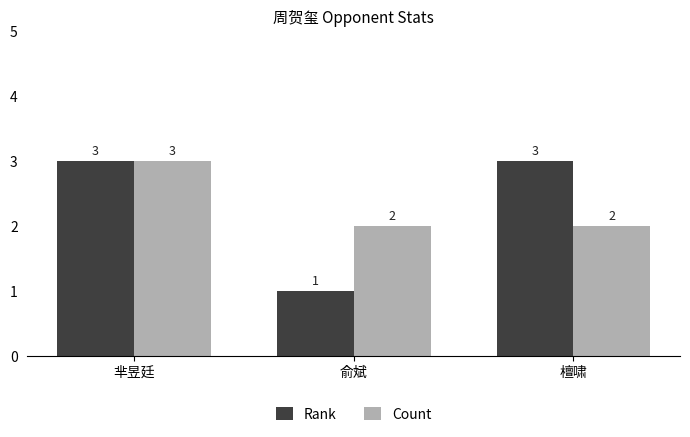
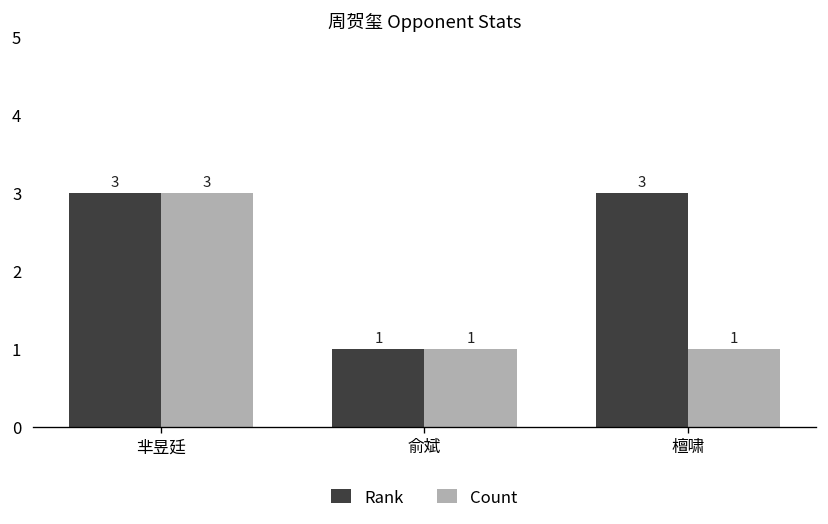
Count, 俞斌: 2 -> 1
Count, 檀啸: 2 -> 1
